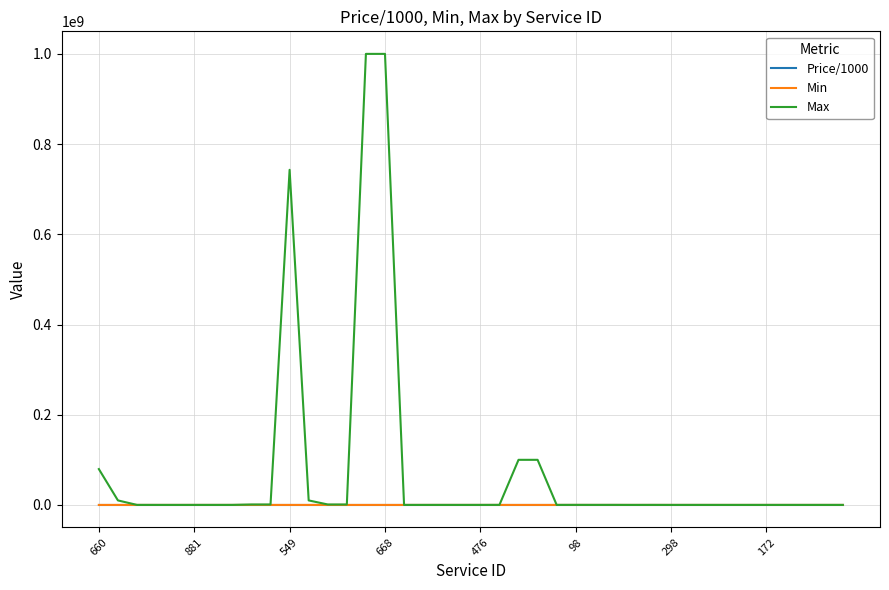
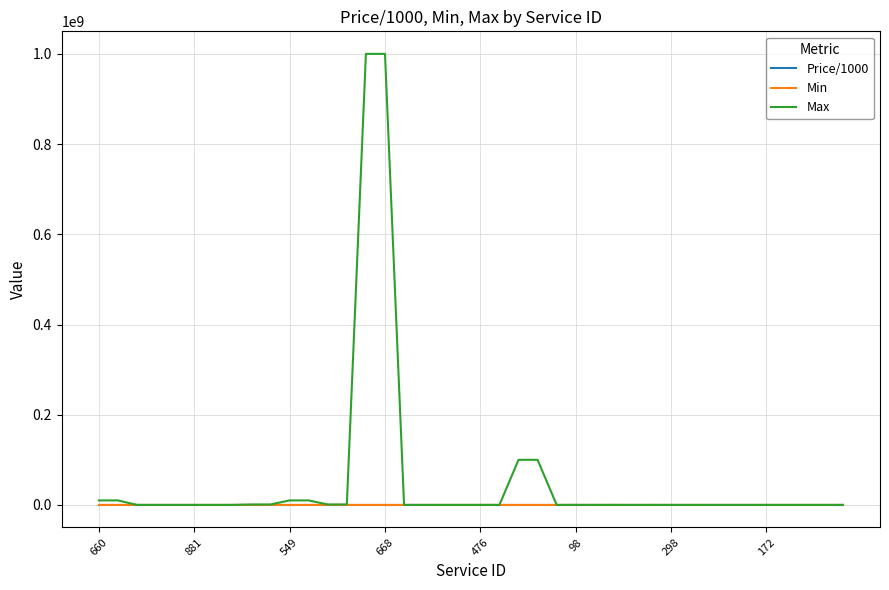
Max, 660: 80000000 -> 10000000
Max, 549: 740000000 -> 10000000
